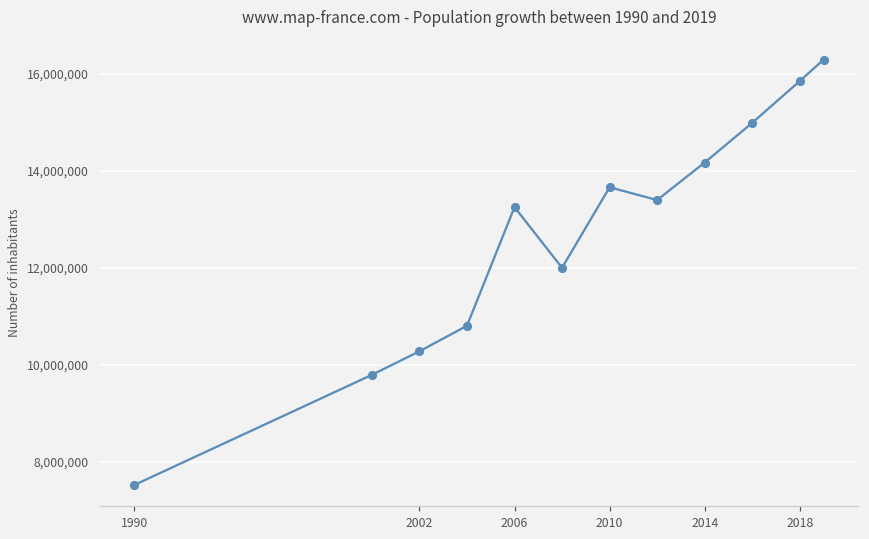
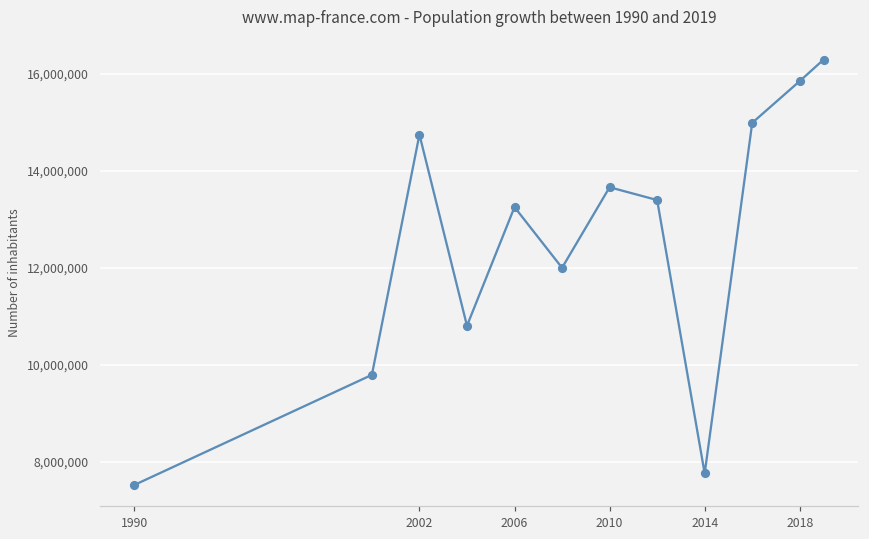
2002: 10,300,000 -> 14,800,000
2014: 14,200,000 -> 7,800,000
